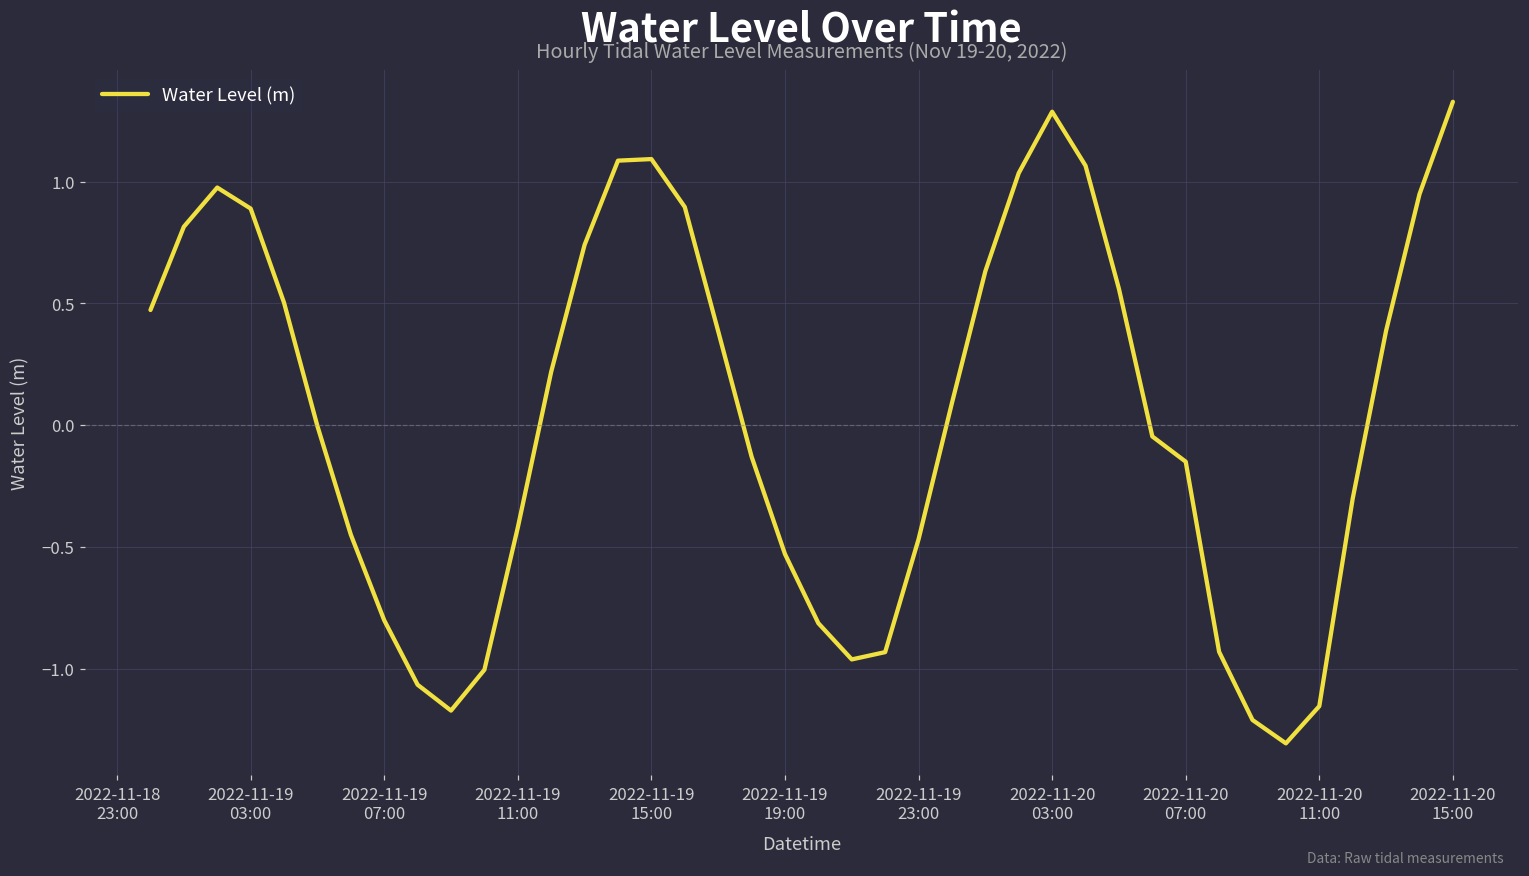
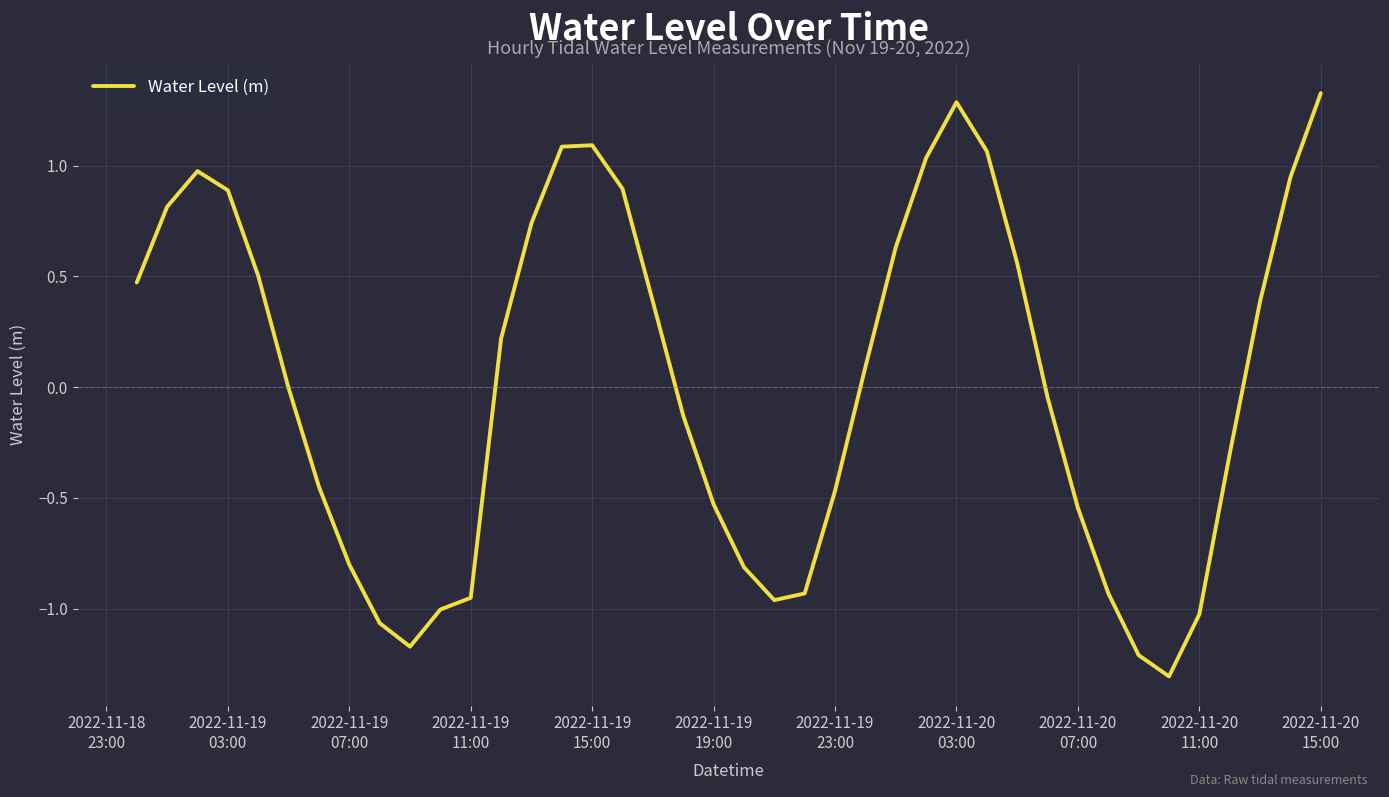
2022-11-19 11:00: -0.42 -> -0.95
2022-11-20 07:00: -0.15 -> -0.55
2022-11-20 11:00: -1.15 -> -1.03
